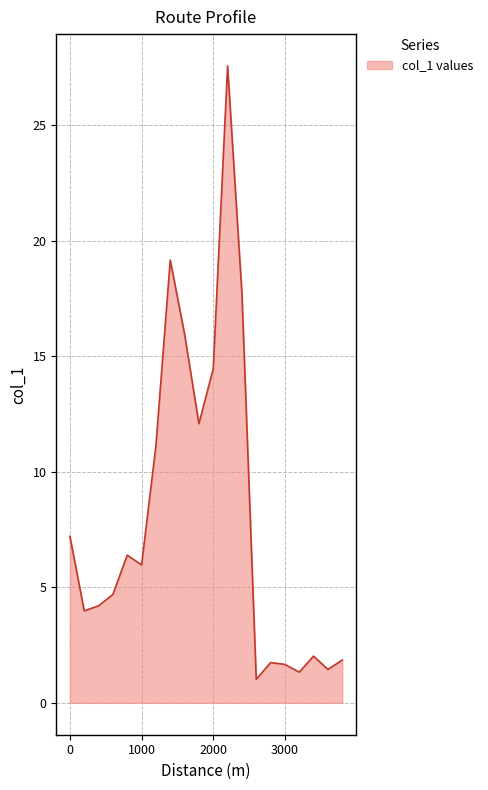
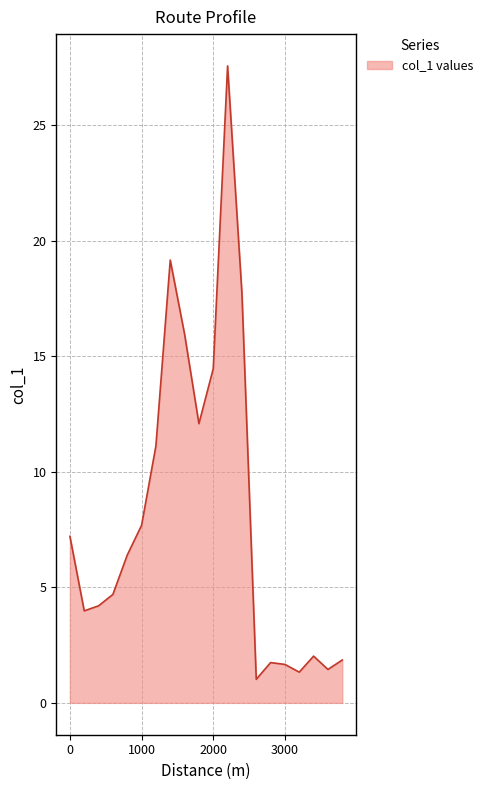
1000: 6.0 -> 7.7
